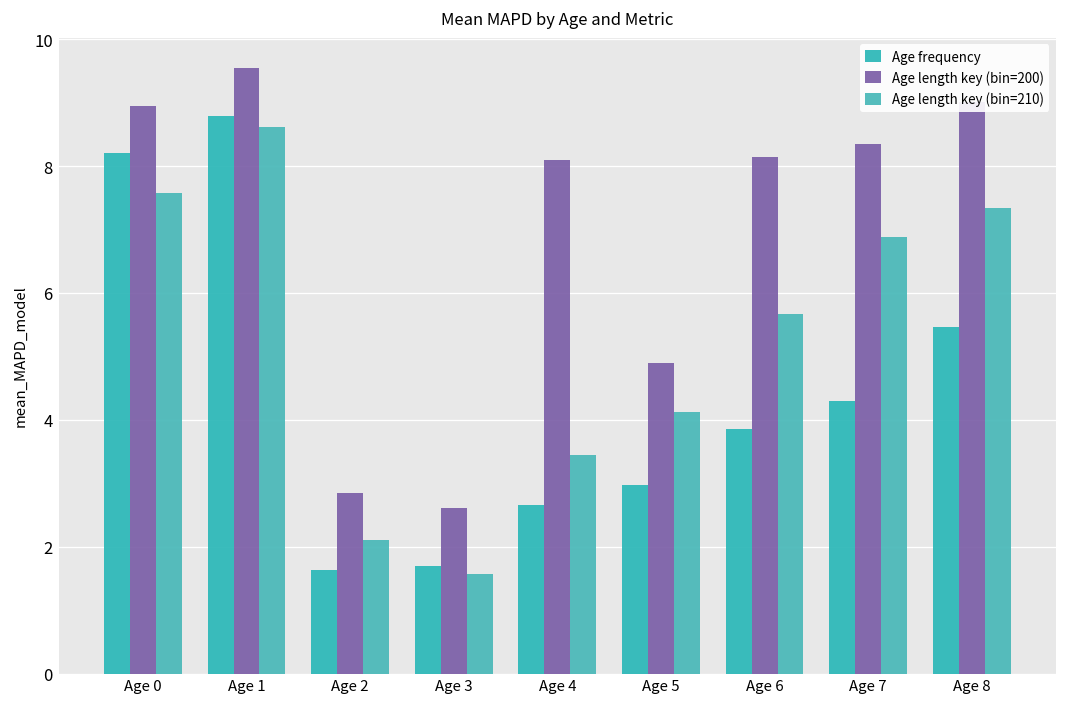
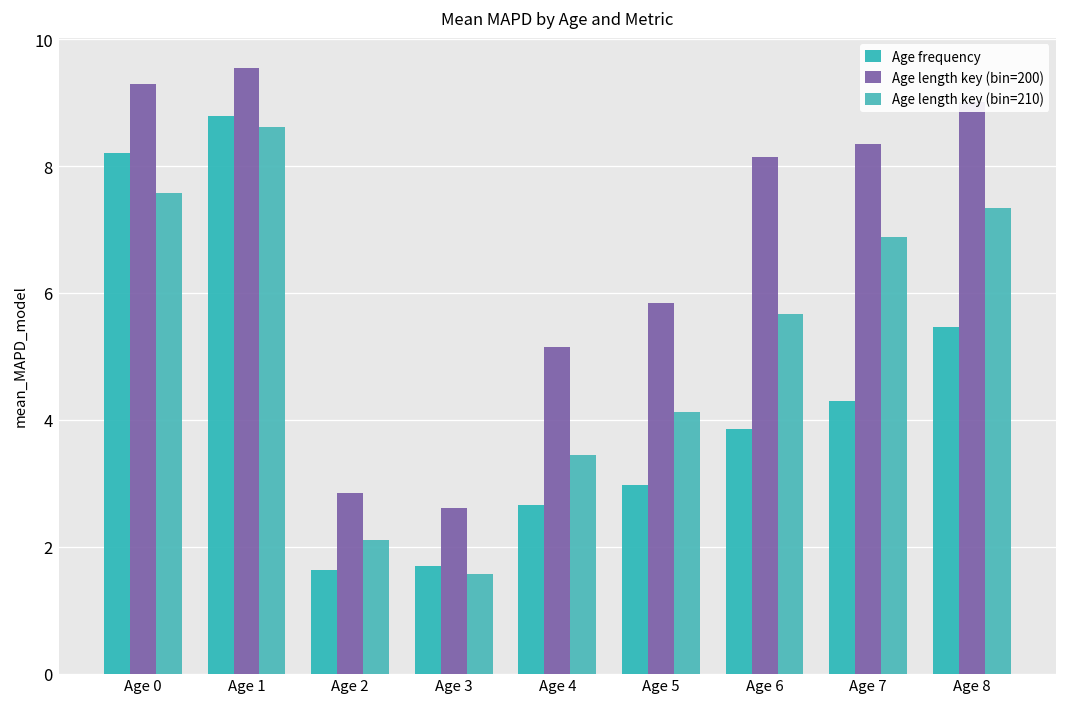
Age length key (bin=200), Age 0: 9.0 -> 9.3
Age length key (bin=200), Age 4: 8.1 -> 5.2
Age length key (bin=200), Age 5: 4.9 -> 5.9
